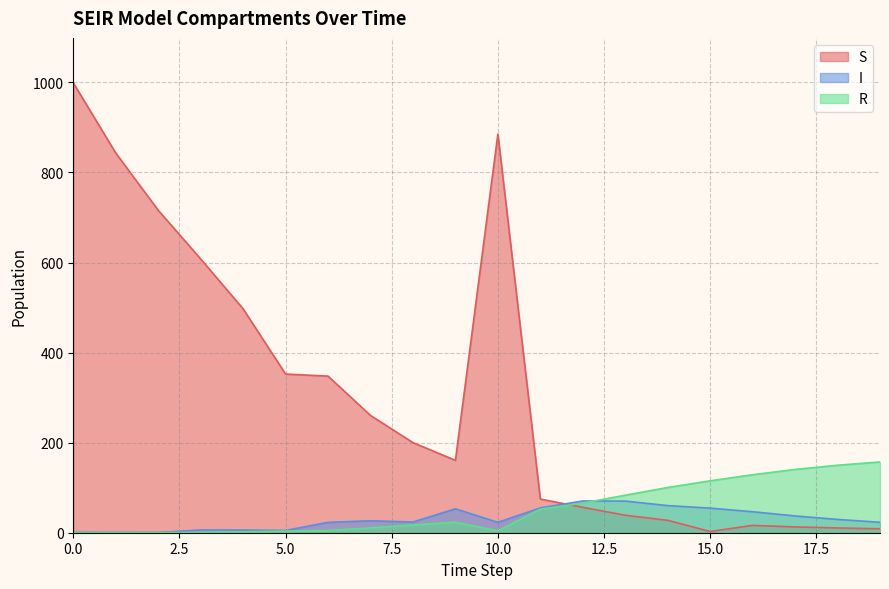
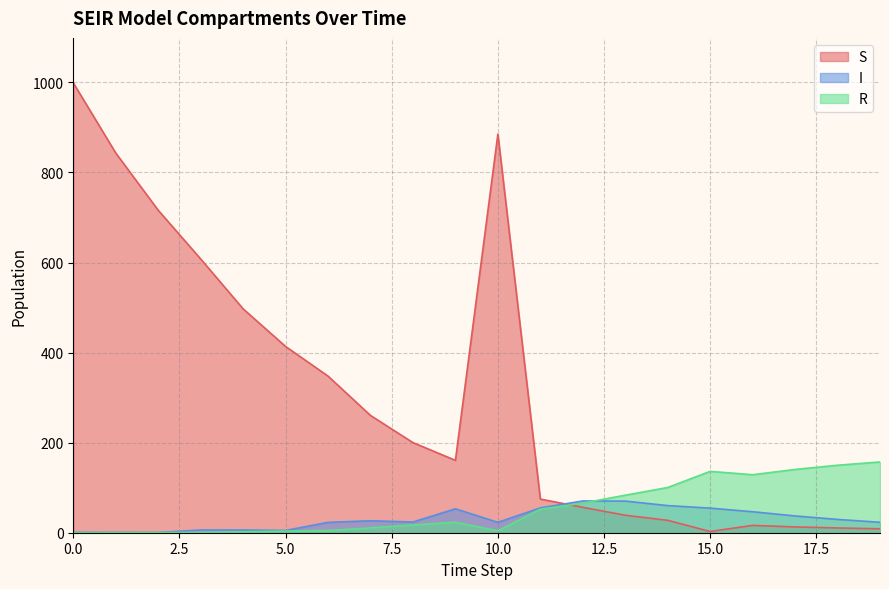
S, 5.0: 350 -> 410
R, 15.0: 120 -> 140
